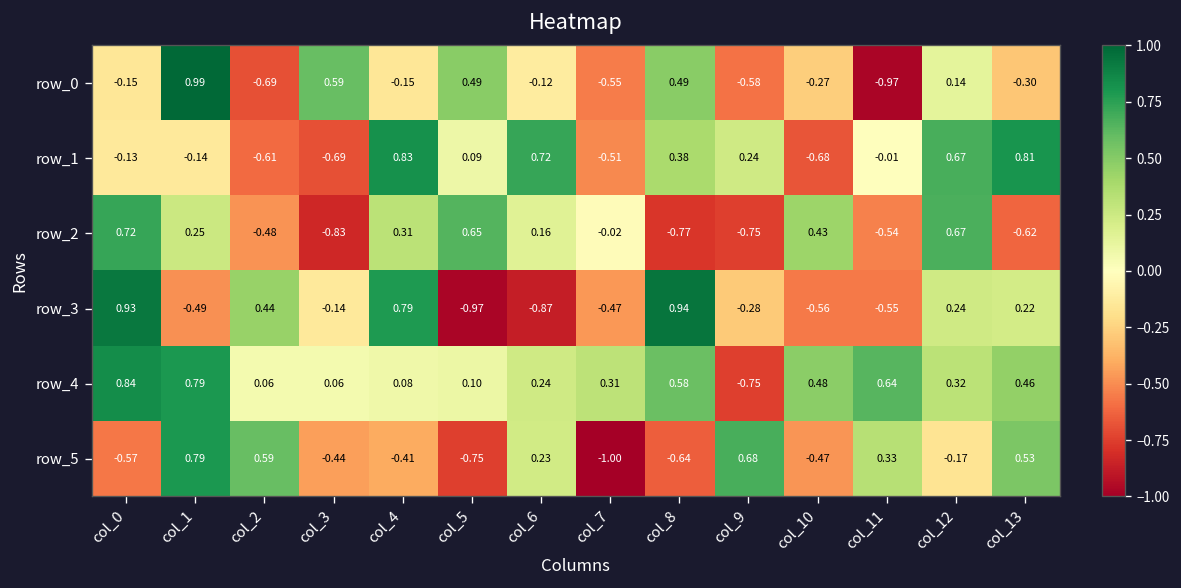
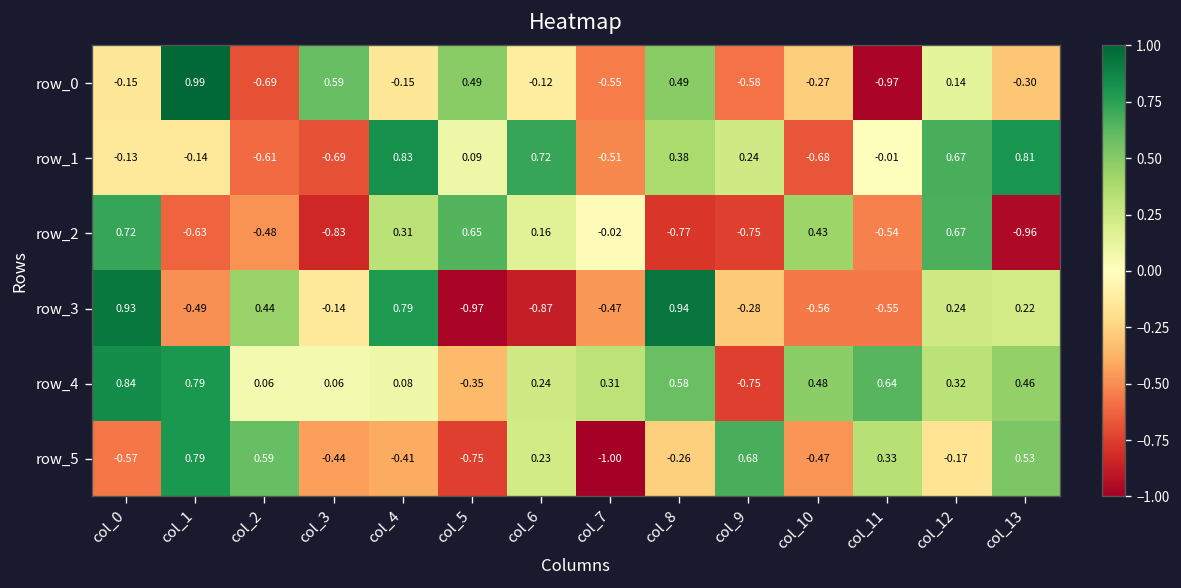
row_2, col_1: 0.25 -> -0.63
row_2, col_13: -0.62 -> -0.96
row_4, col_5: 0.10 -> -0.35
row_5, col_8: -0.64 -> -0.26
